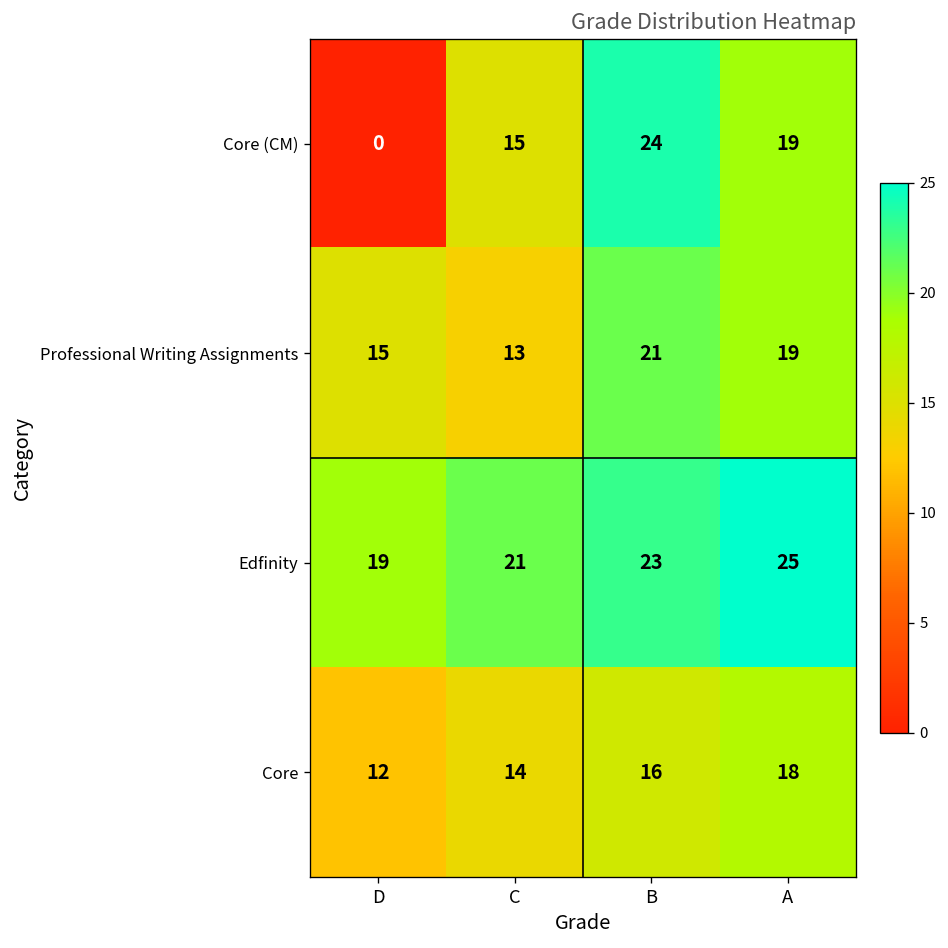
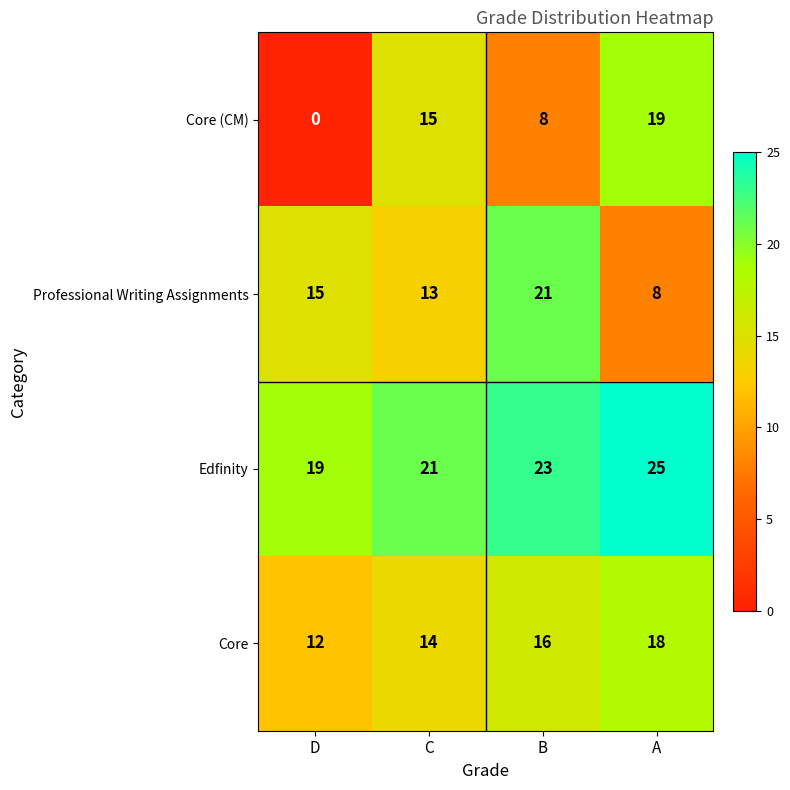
Core (CM), B: 24 -> 8
Professional Writing Assignments, A: 19 -> 8
